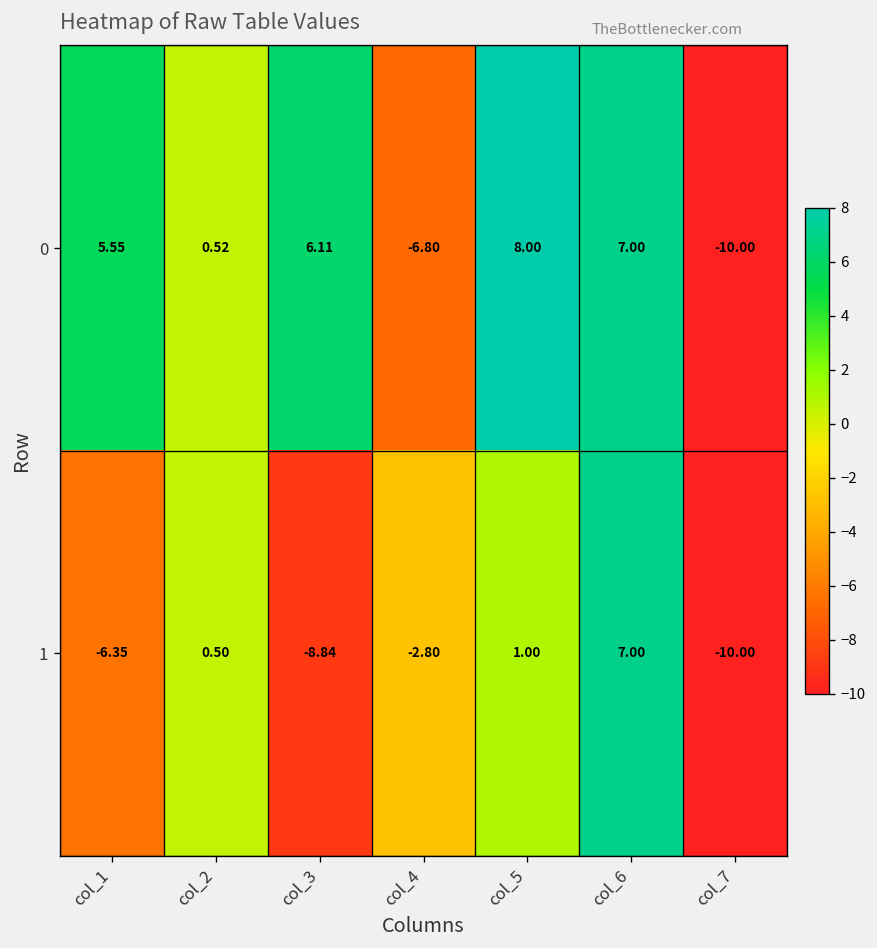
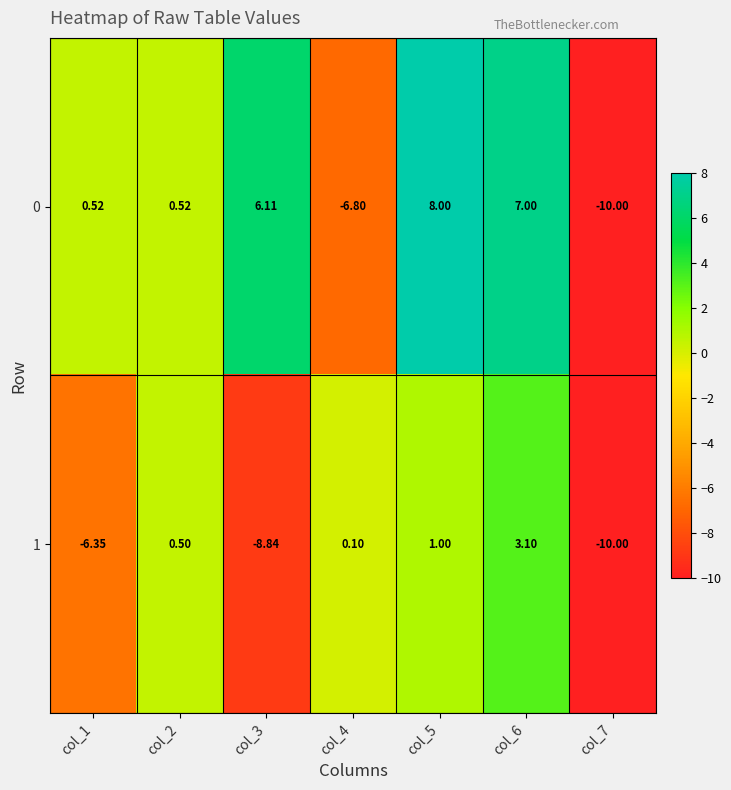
0, col_1: 5.55 -> 0.52
1, col_4: -2.80 -> 0.10
1, col_6: 7.00 -> 3.10
